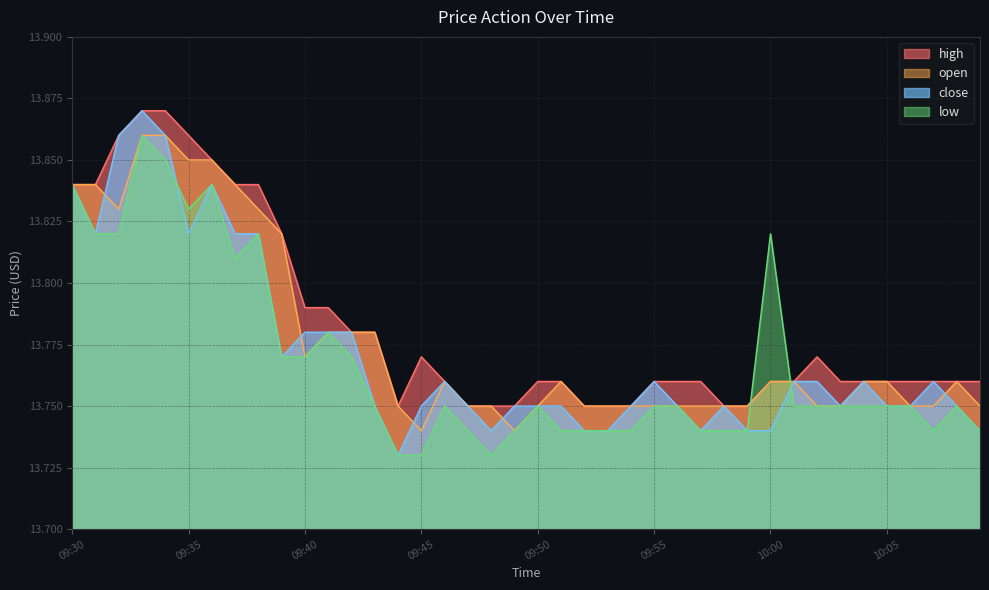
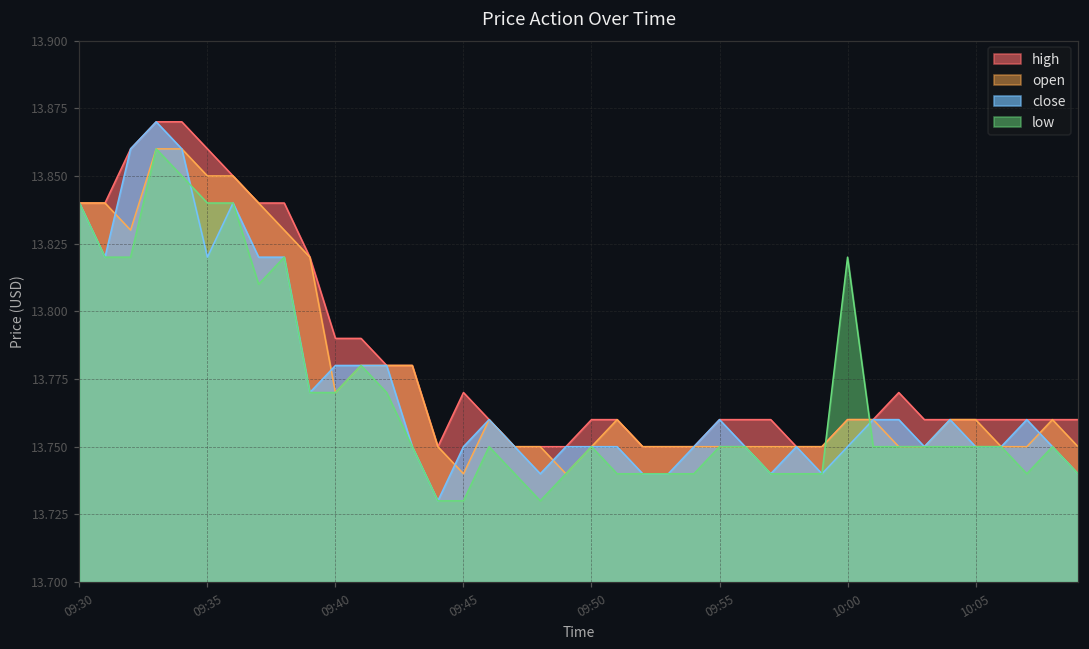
low, 09:35: 13.83 -> 13.84
close, 10:00: 13.74 -> 13.75
